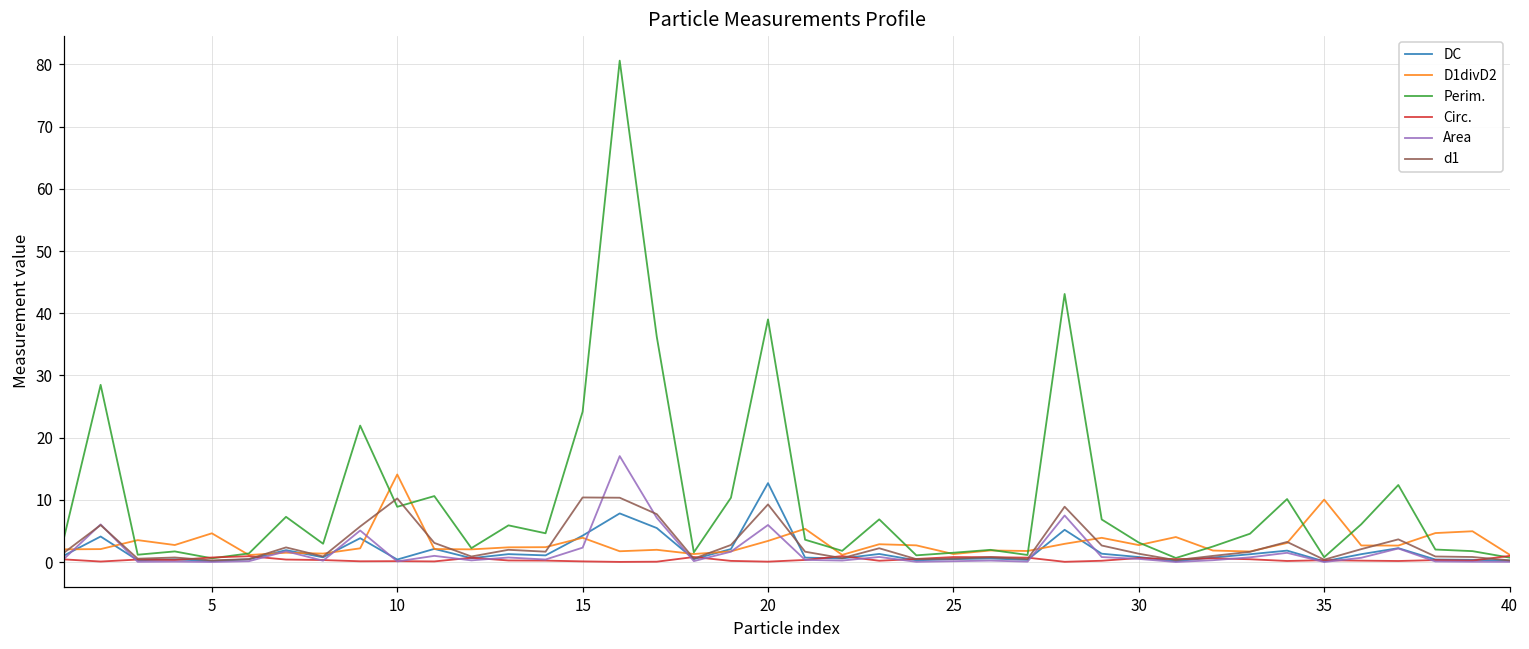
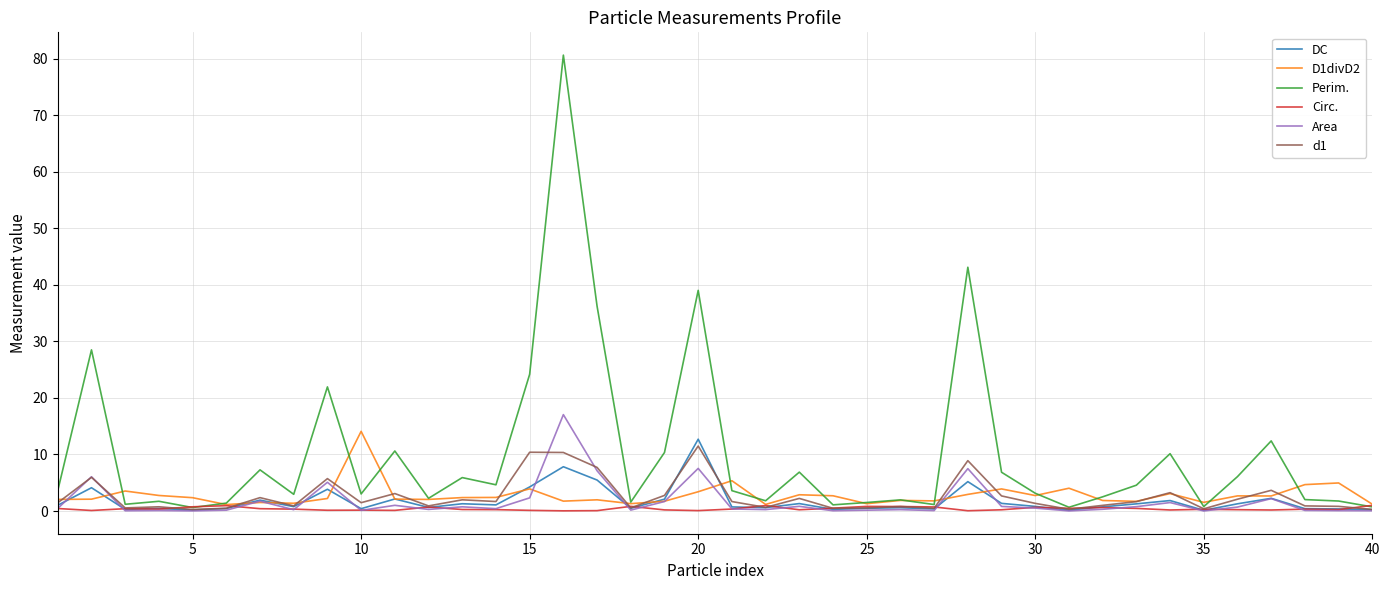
D1divD2, 5: 5 -> 2
Perim., 10: 9 -> 3
d1, 10: 10 -> 1
Area, 20: 6 -> 8
d1, 20: 9 -> 11
D1divD2, 35: 10 -> 2
